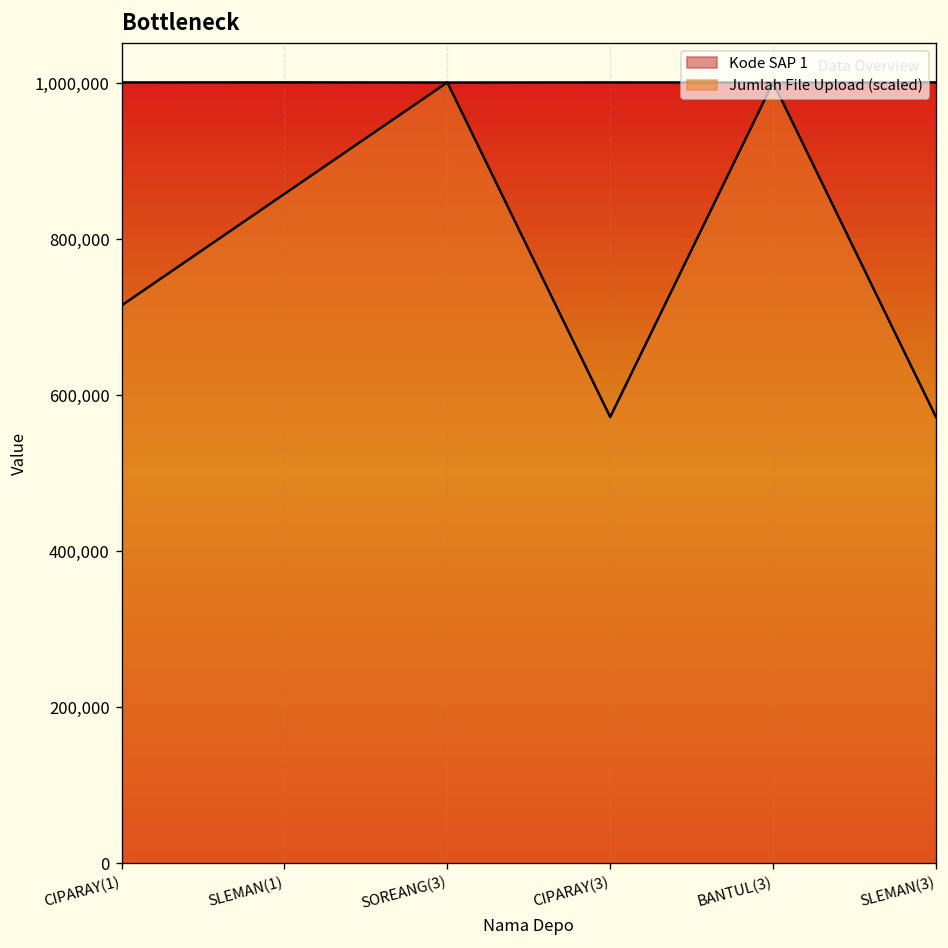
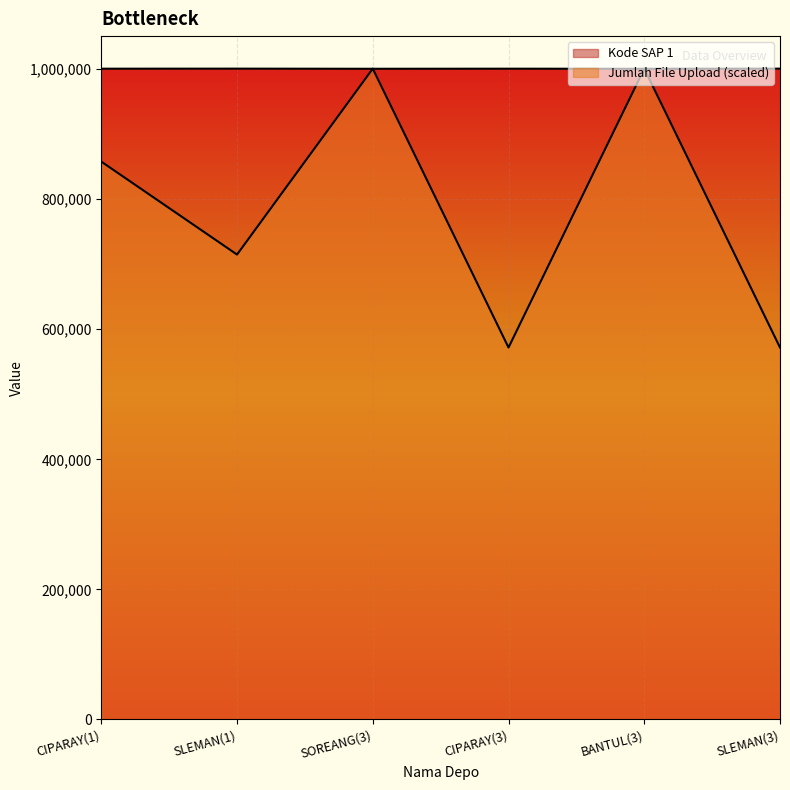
Jumlah File Upload (scaled), CIPARAY(1): 710,000 -> 860,000
Jumlah File Upload (scaled), SLEMAN(1): 860,000 -> 710,000
